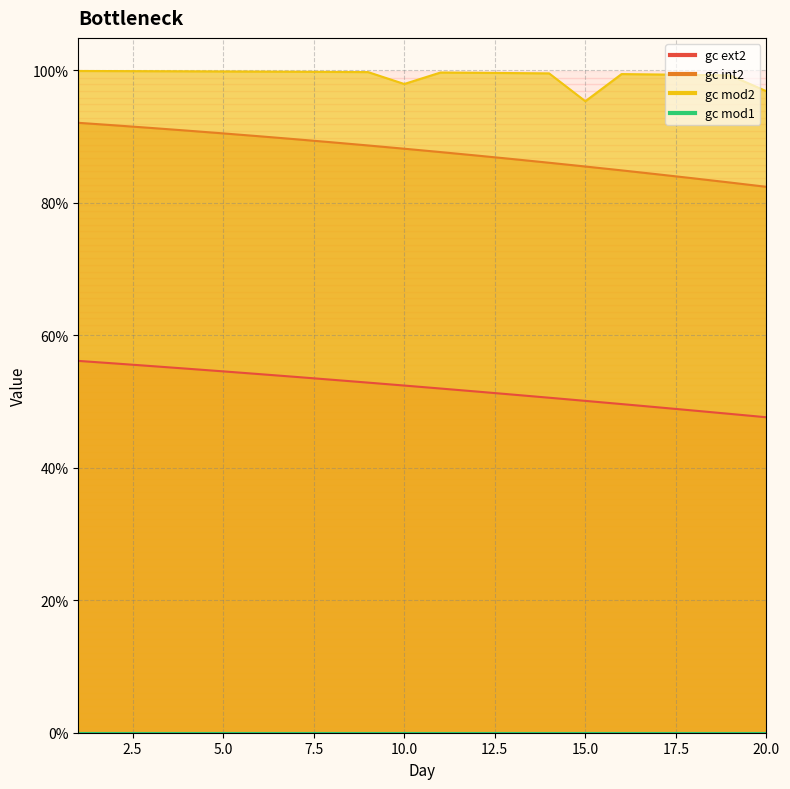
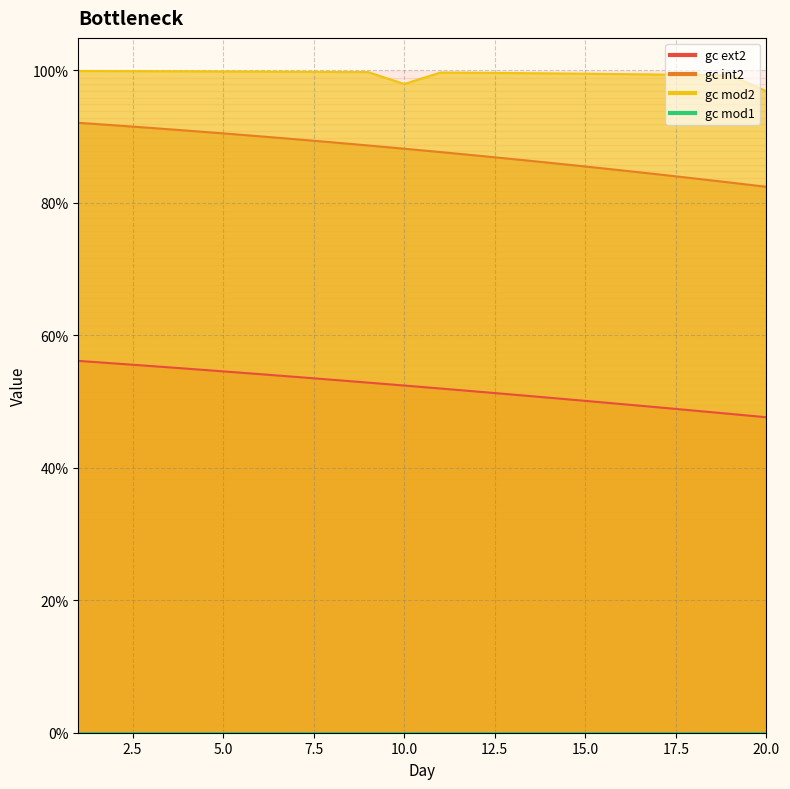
gc mod2, 15.0: 95% -> 99%
